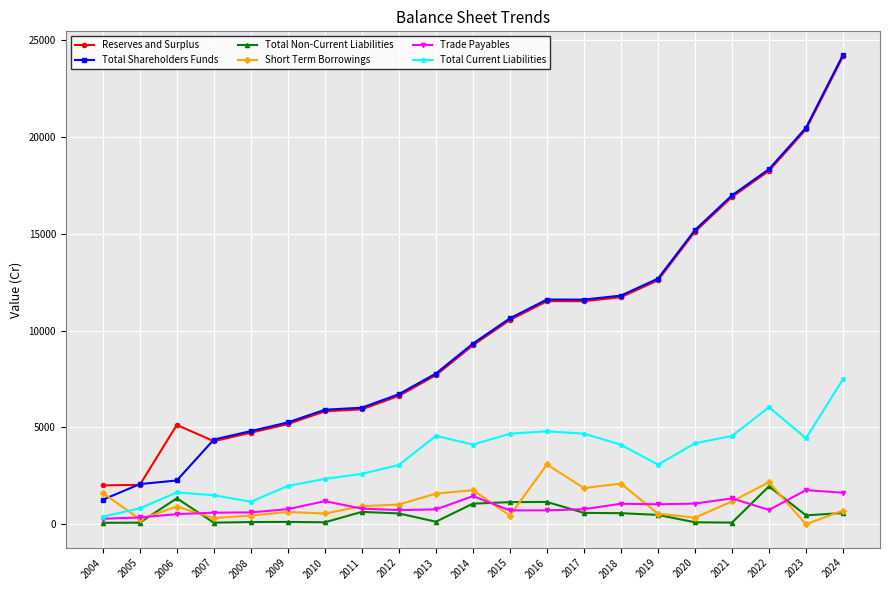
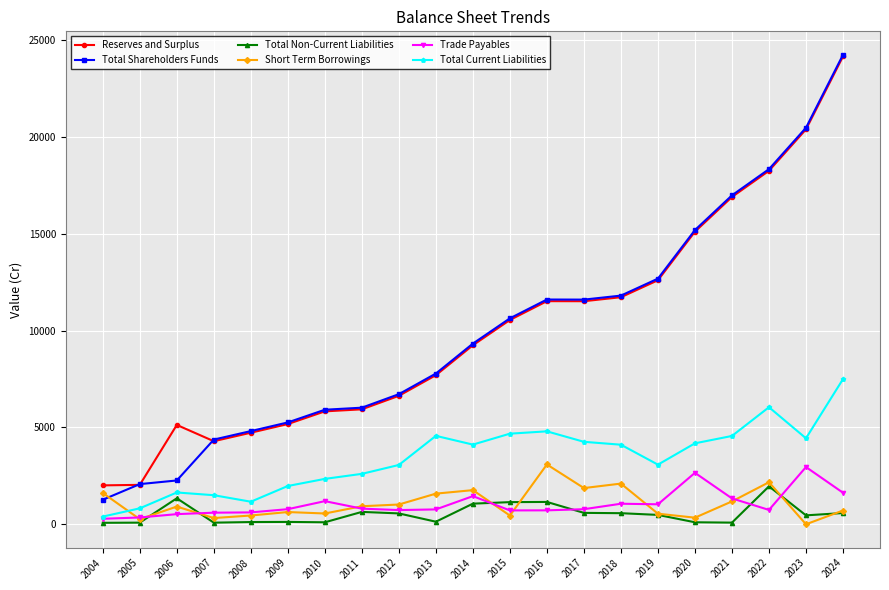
Total Current Liabilities, 2017: 4700 -> 4300
Trade Payables, 2020: 1100 -> 2700
Trade Payables, 2023: 1800 -> 3000
